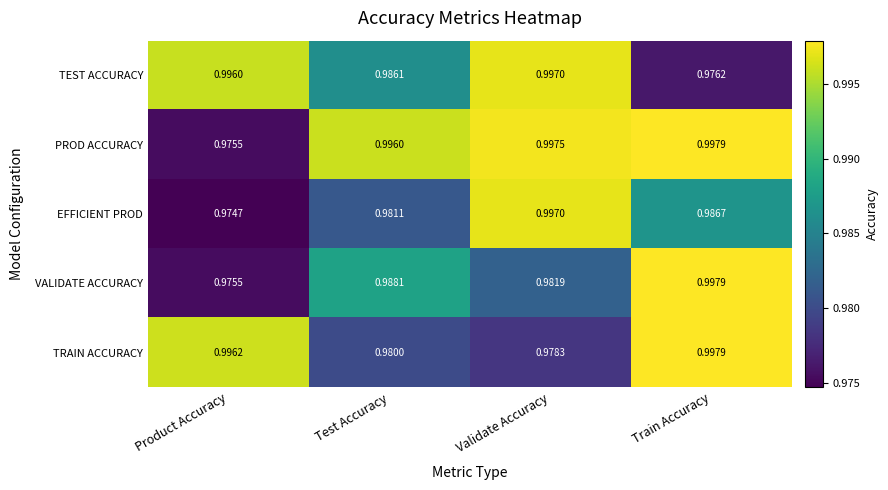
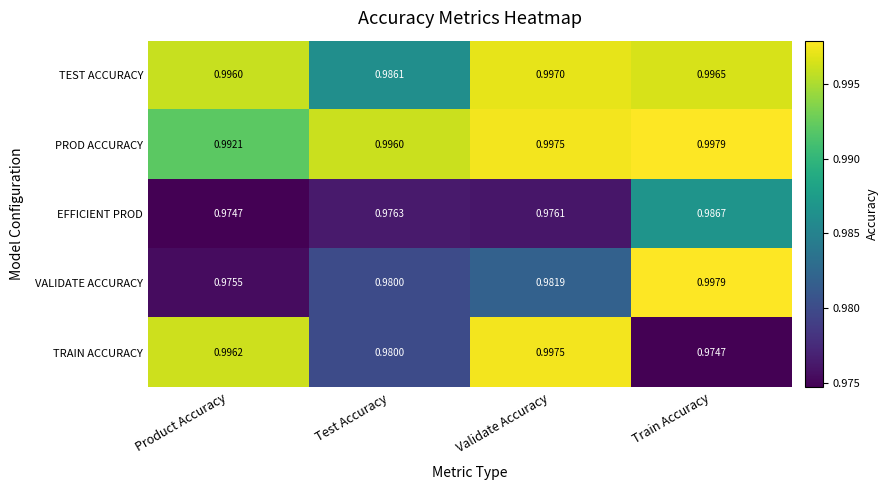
TEST ACCURACY, Train Accuracy: 0.9762 -> 0.9965
PROD ACCURACY, Product Accuracy: 0.9755 -> 0.9921
EFFICIENT PROD, Test Accuracy: 0.9811 -> 0.9763
EFFICIENT PROD, Validate Accuracy: 0.9970 -> 0.9761
VALIDATE ACCURACY, Test Accuracy: 0.9881 -> 0.9800
TRAIN ACCURACY, Validate Accuracy: 0.9783 -> 0.9975
TRAIN ACCURACY, Train Accuracy: 0.9979 -> 0.9747
